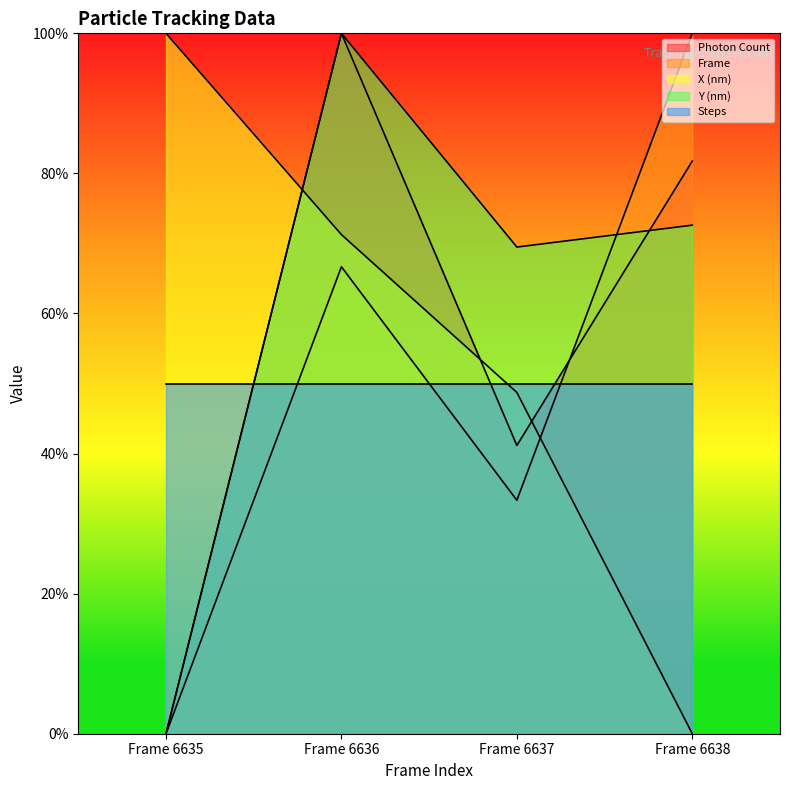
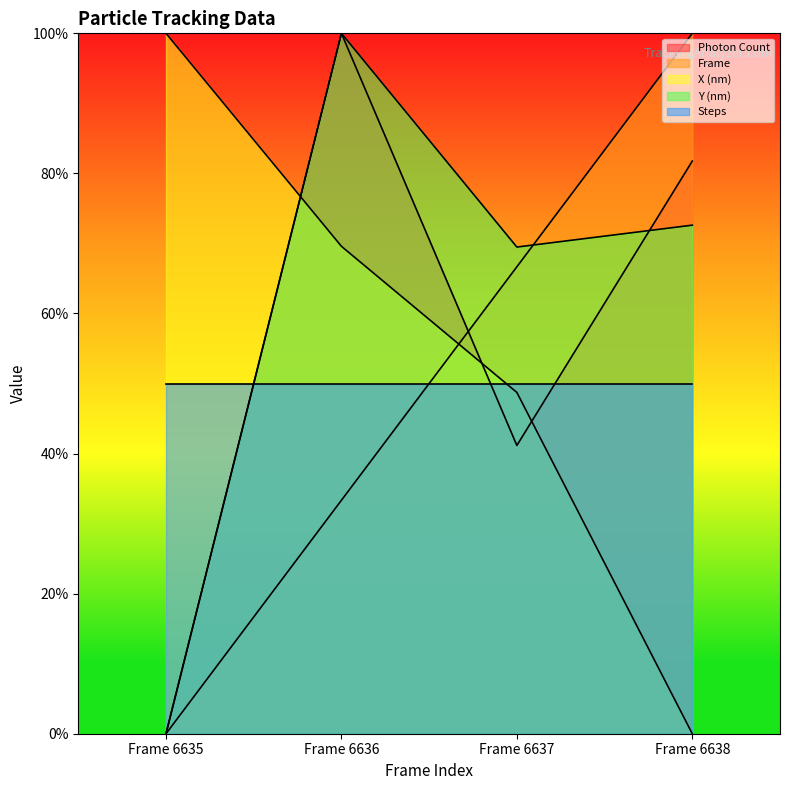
Frame, Frame 6636: 67% -> 33%
X (nm), Frame 6636: 71% -> 70%
Frame, Frame 6637: 33% -> 67%
